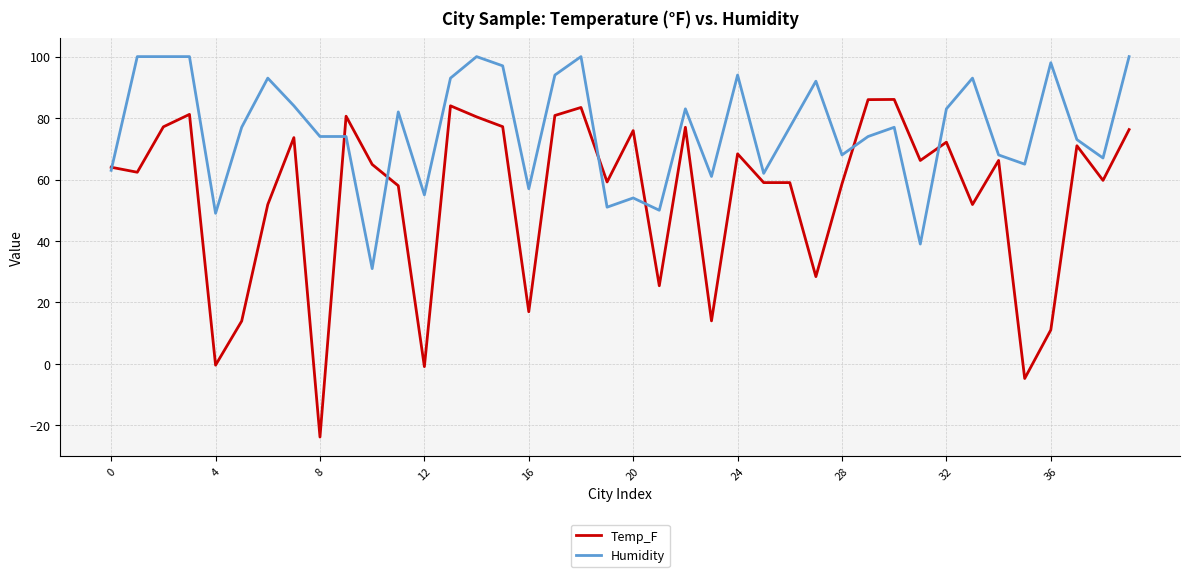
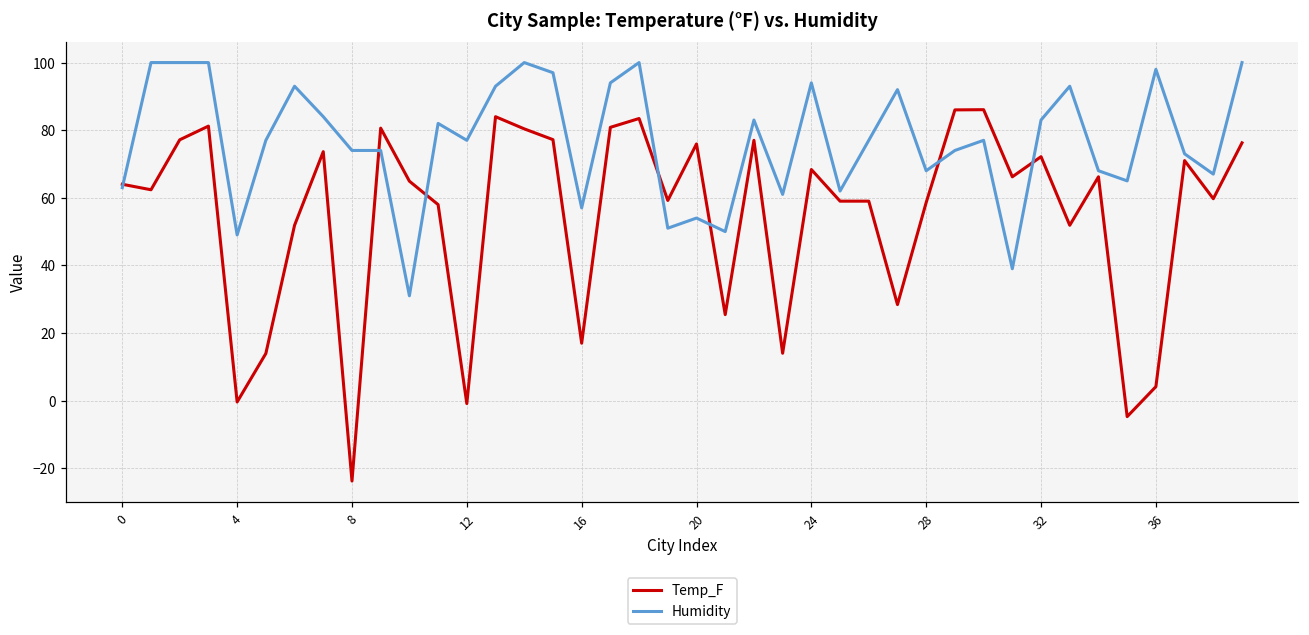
Humidity, 12: 55 -> 77
Temp_F, 36: 11 -> 4
